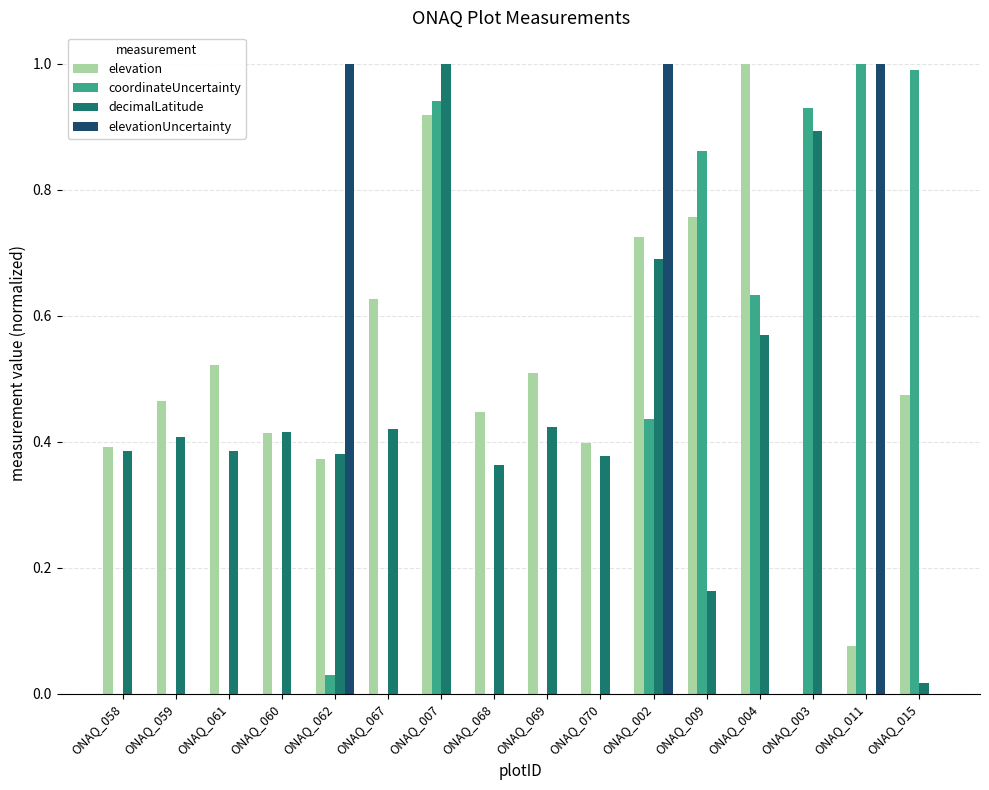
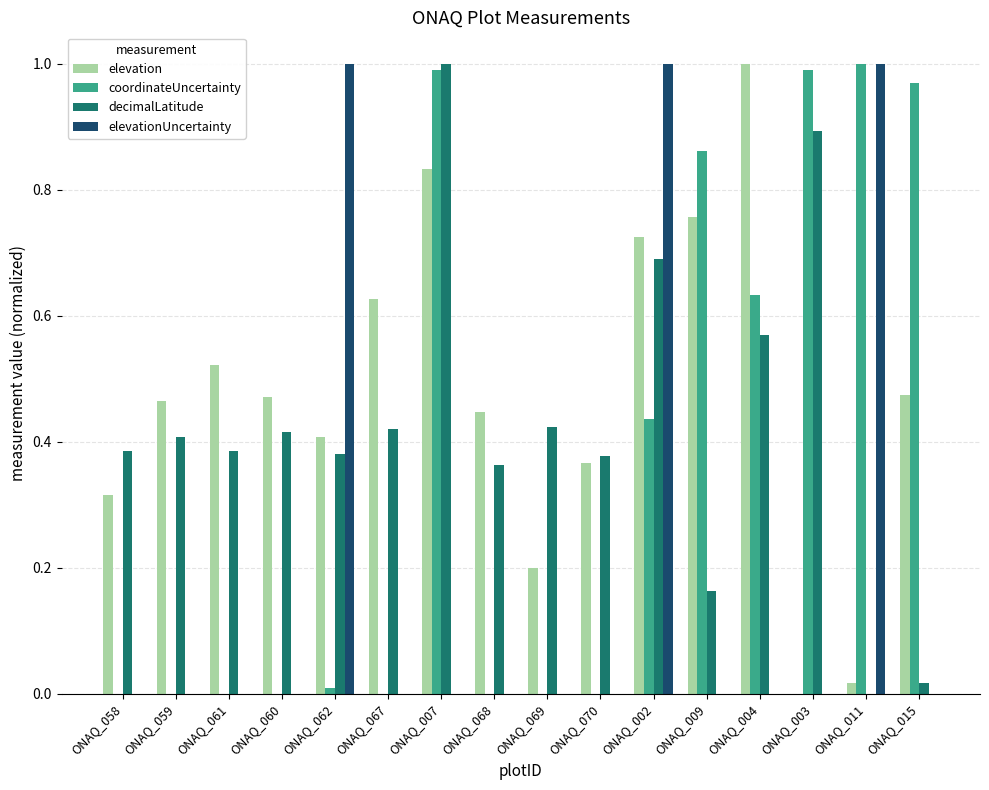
elevation, ONAQ_058: 0.39 -> 0.31
elevation, ONAQ_060: 0.41 -> 0.47
elevation, ONAQ_062: 0.37 -> 0.41
coordinateUncertainty, ONAQ_062: 0.03 -> 0.01
elevation, ONAQ_007: 0.92 -> 0.83
coordinateUncertainty, ONAQ_007: 0.94 -> 0.99
elevation, ONAQ_069: 0.51 -> 0.20
elevation, ONAQ_070: 0.40 -> 0.37
coordinateUncertainty, ONAQ_003: 0.93 -> 0.99
elevation, ONAQ_011: 0.08 -> 0.02
coordinateUncertainty, ONAQ_015: 0.99 -> 0.97
